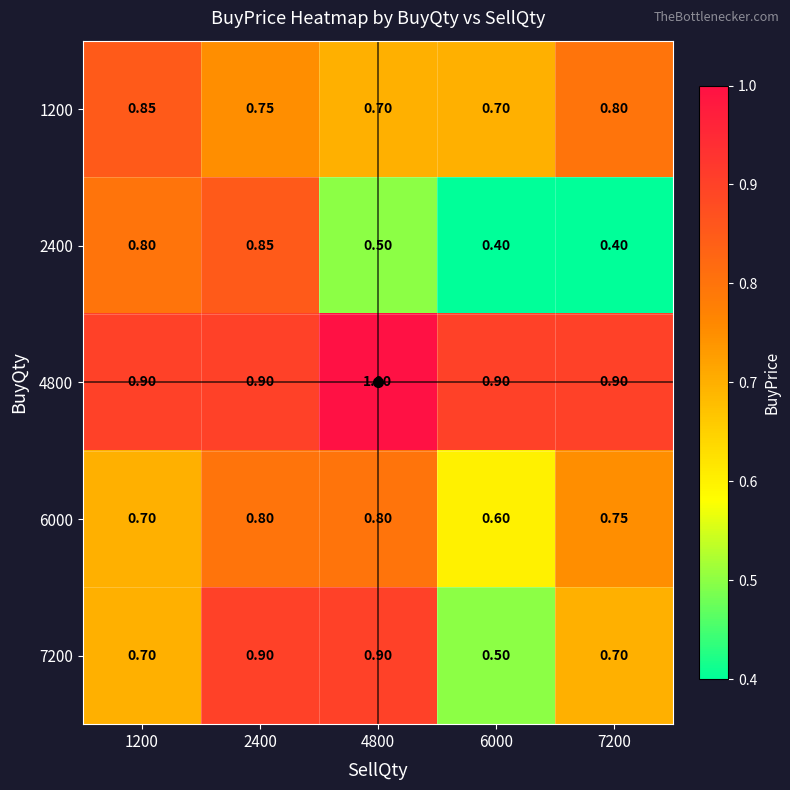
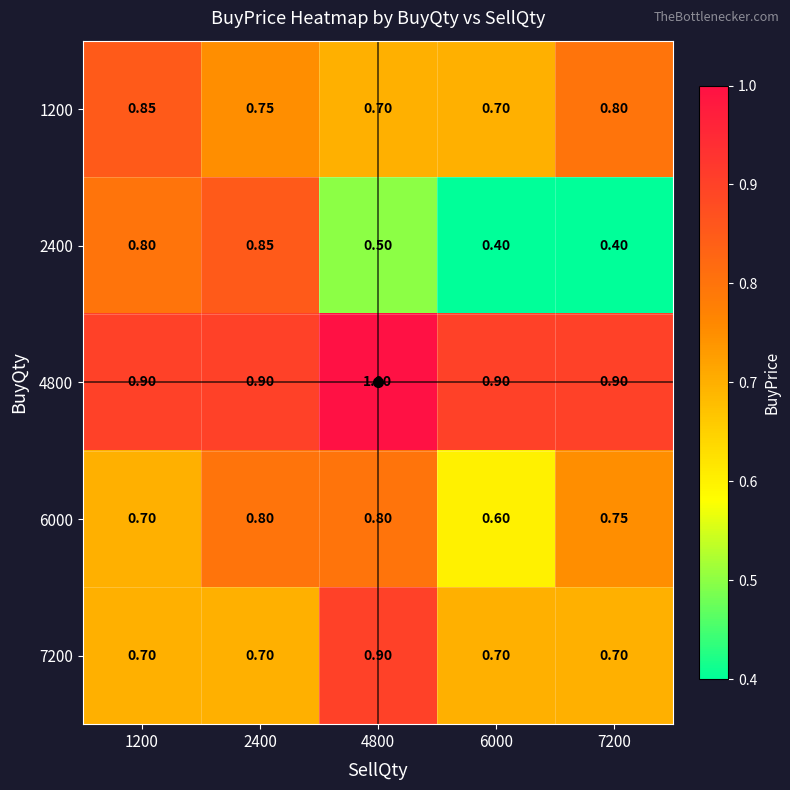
7200, 2400: 0.90 -> 0.70
7200, 6000: 0.50 -> 0.70
